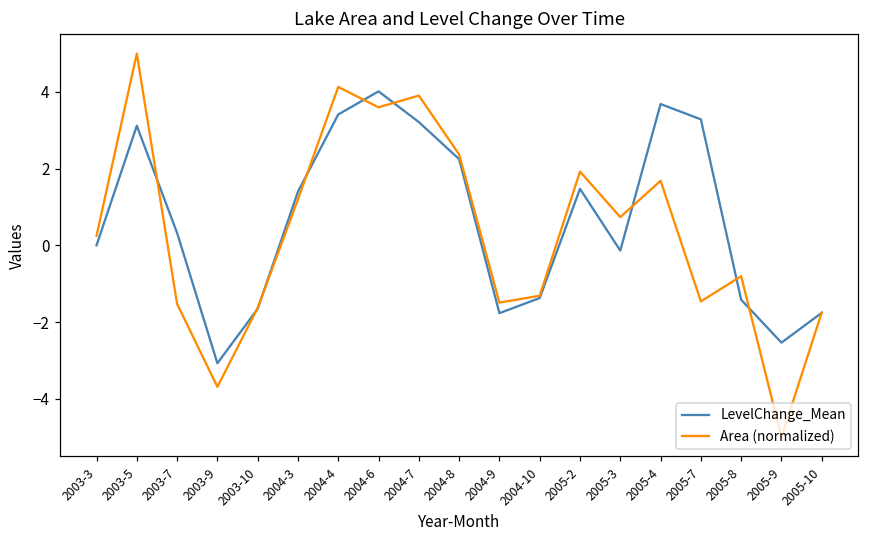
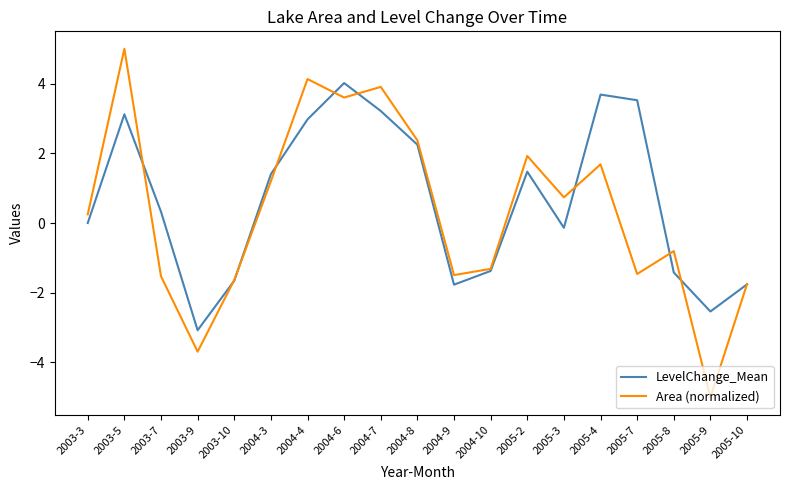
LevelChange_Mean, 2004-4: 3.4 -> 3.0
LevelChange_Mean, 2005-7: 3.3 -> 3.5
